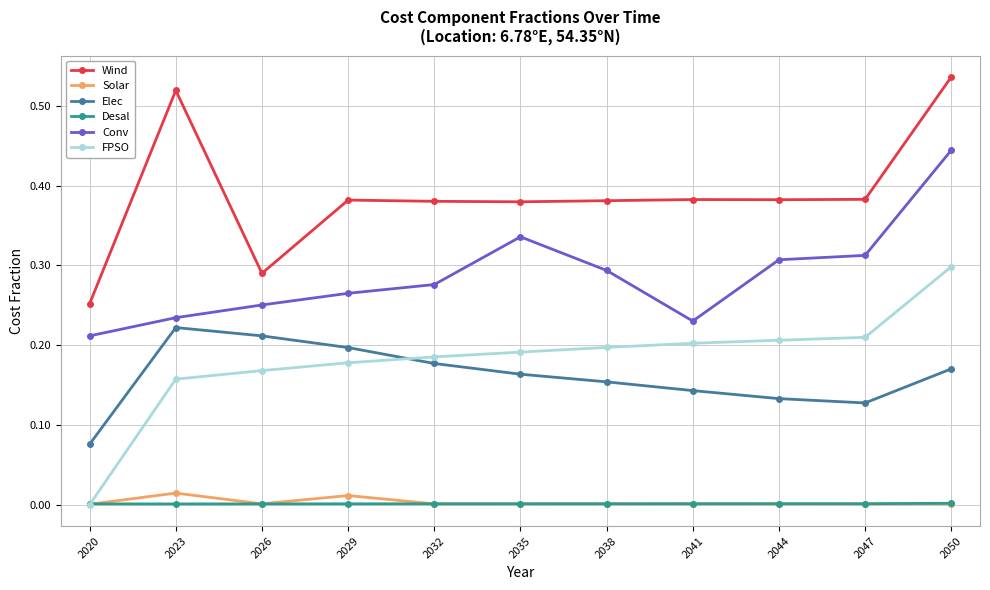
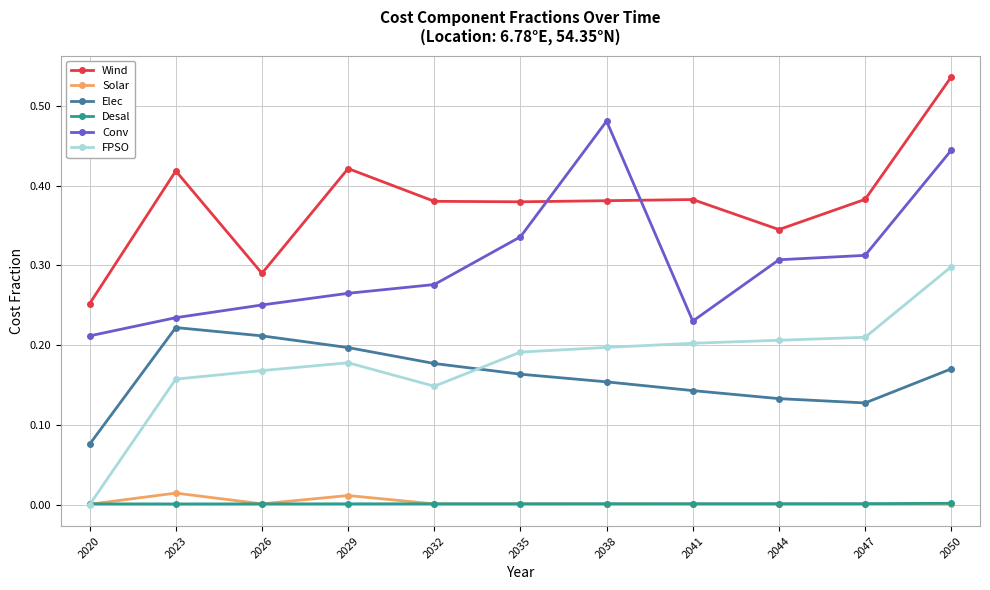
Wind, 2023: 0.52 -> 0.42
Wind, 2029: 0.38 -> 0.42
FPSO, 2032: 0.19 -> 0.15
Conv, 2038: 0.29 -> 0.48
Wind, 2044: 0.38 -> 0.35
